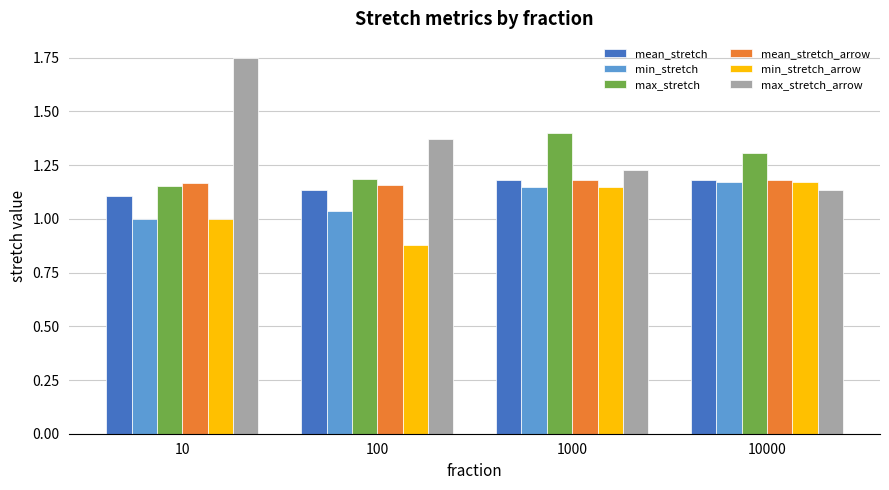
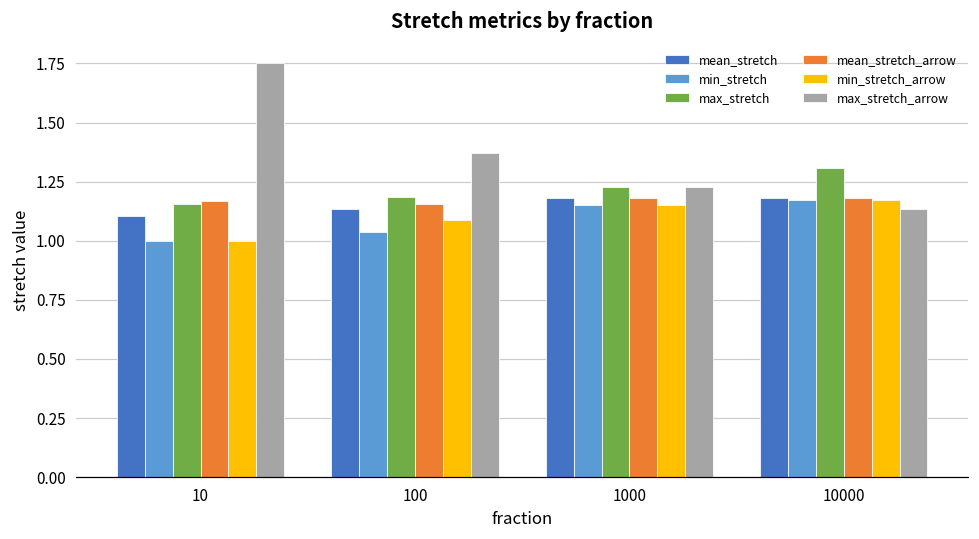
min_stretch_arrow, 100: 0.88 -> 1.09
max_stretch, 1000: 1.40 -> 1.23
